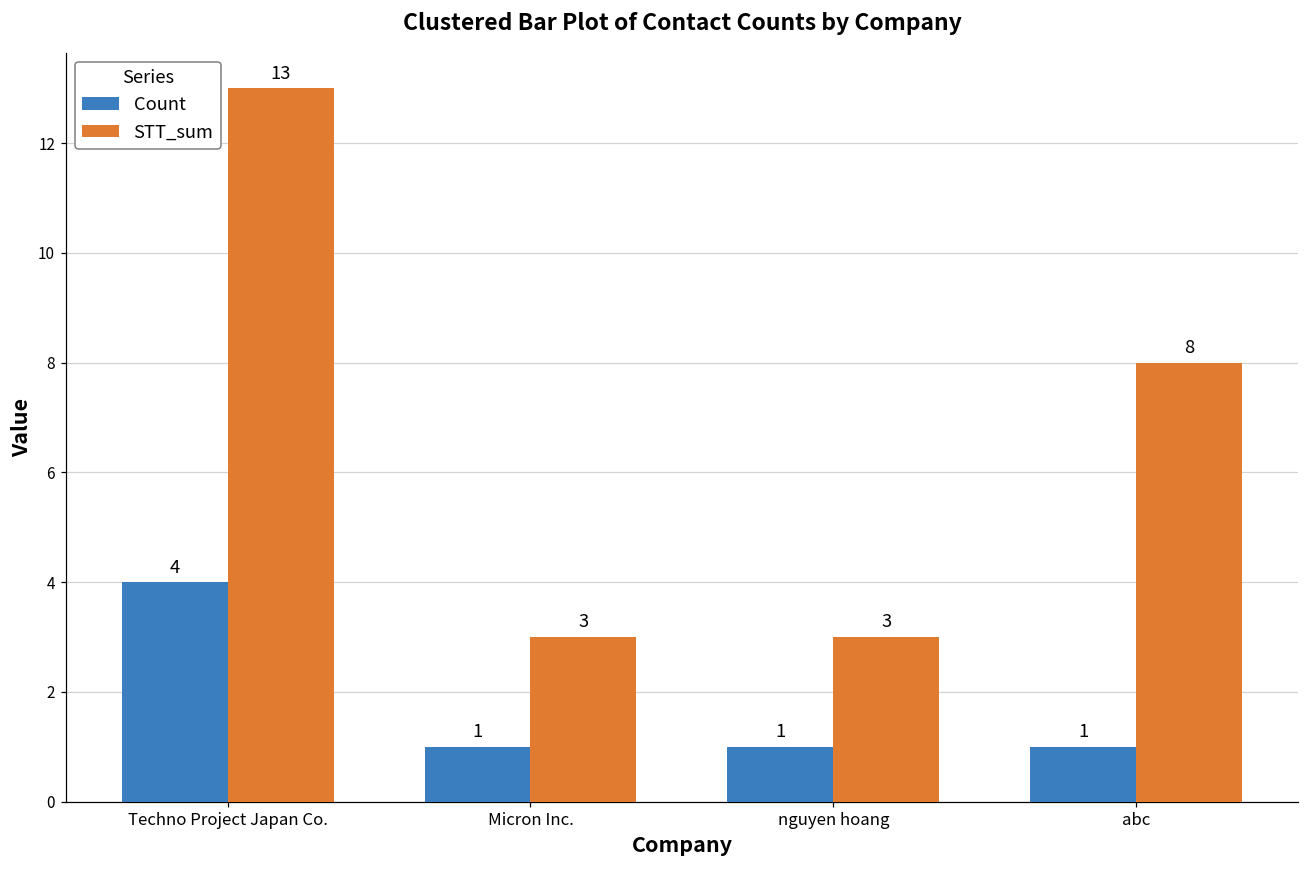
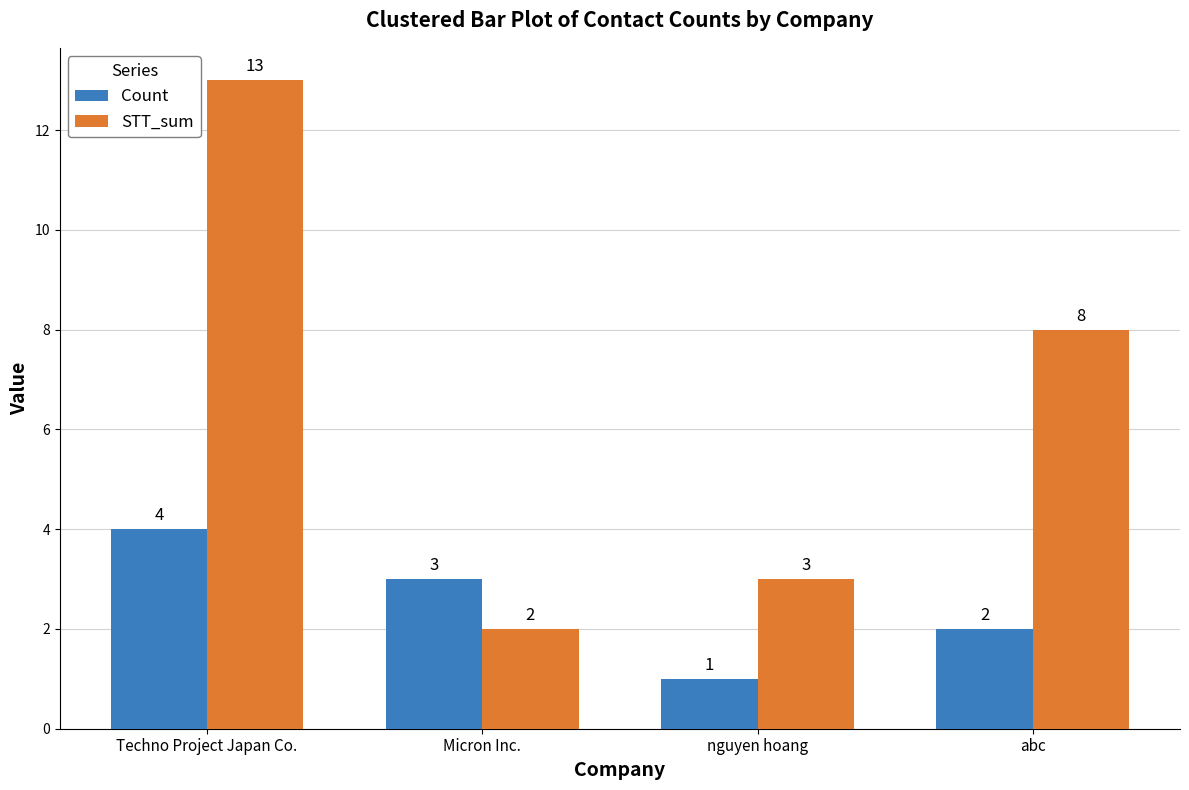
Count, Micron Inc.: 1 -> 3
STT_sum, Micron Inc.: 3 -> 2
Count, abc: 1 -> 2
